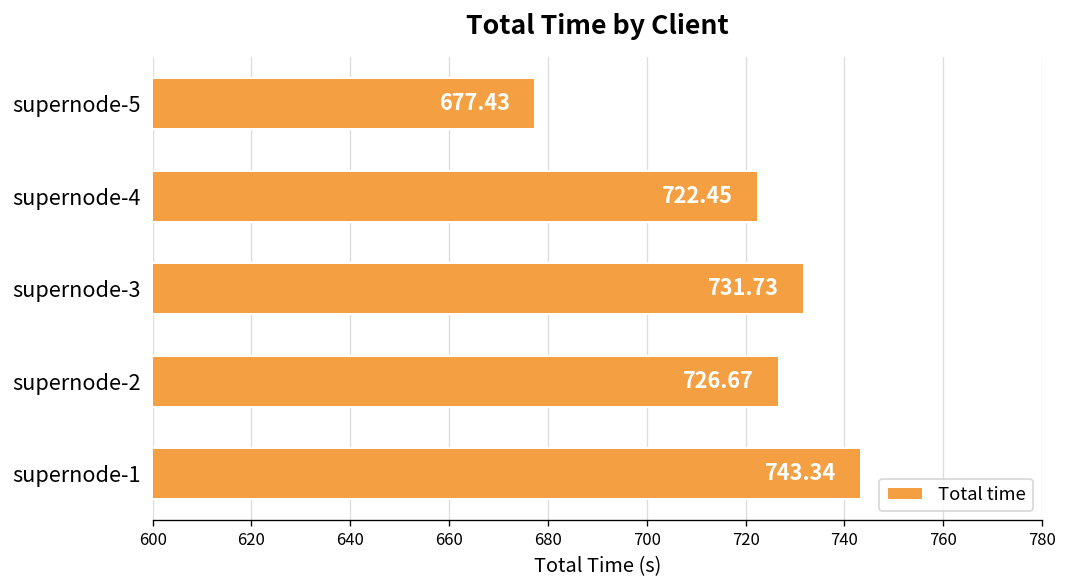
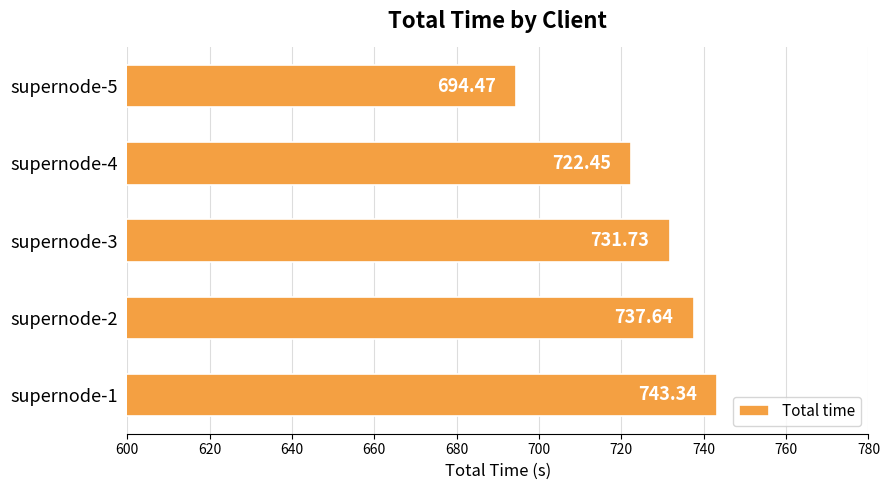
supernode-5: 677.43 -> 694.47
supernode-2: 726.67 -> 737.64
